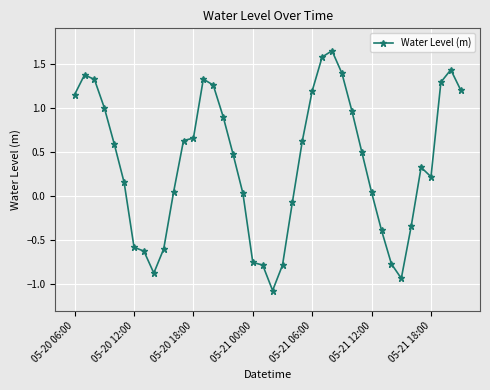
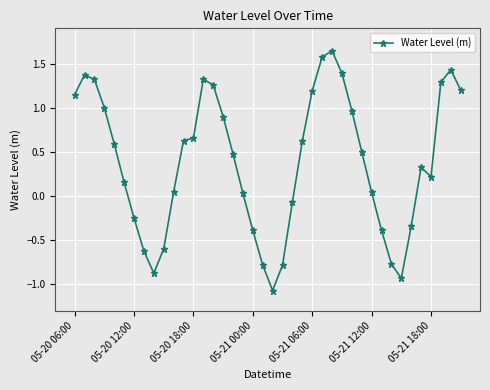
05-20 12:00: -0.6 -> -0.2
05-21 00:00: -0.8 -> -0.4
